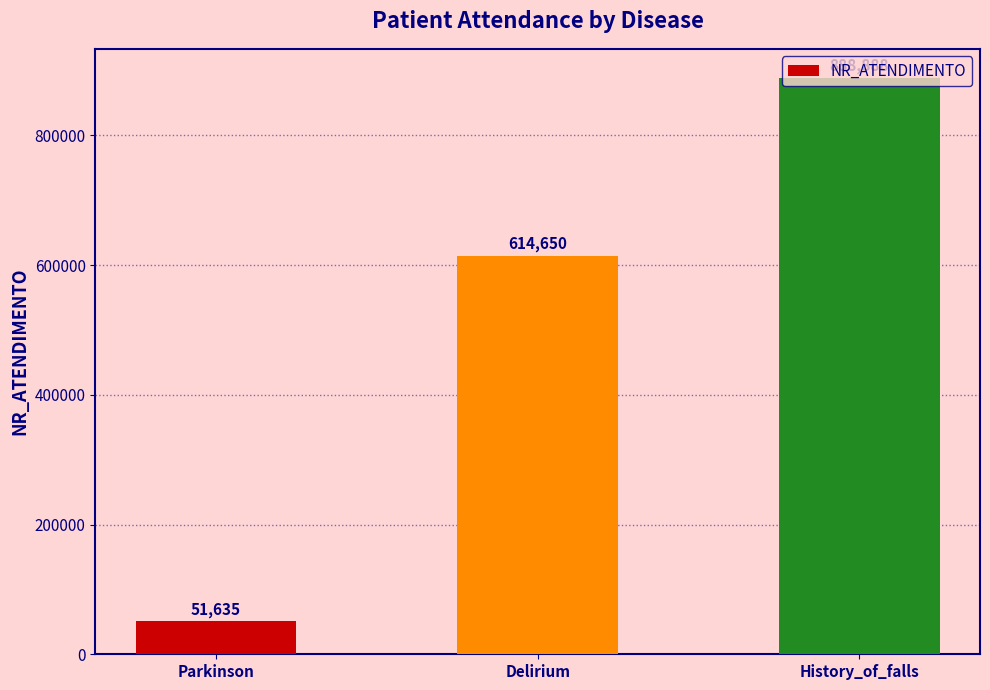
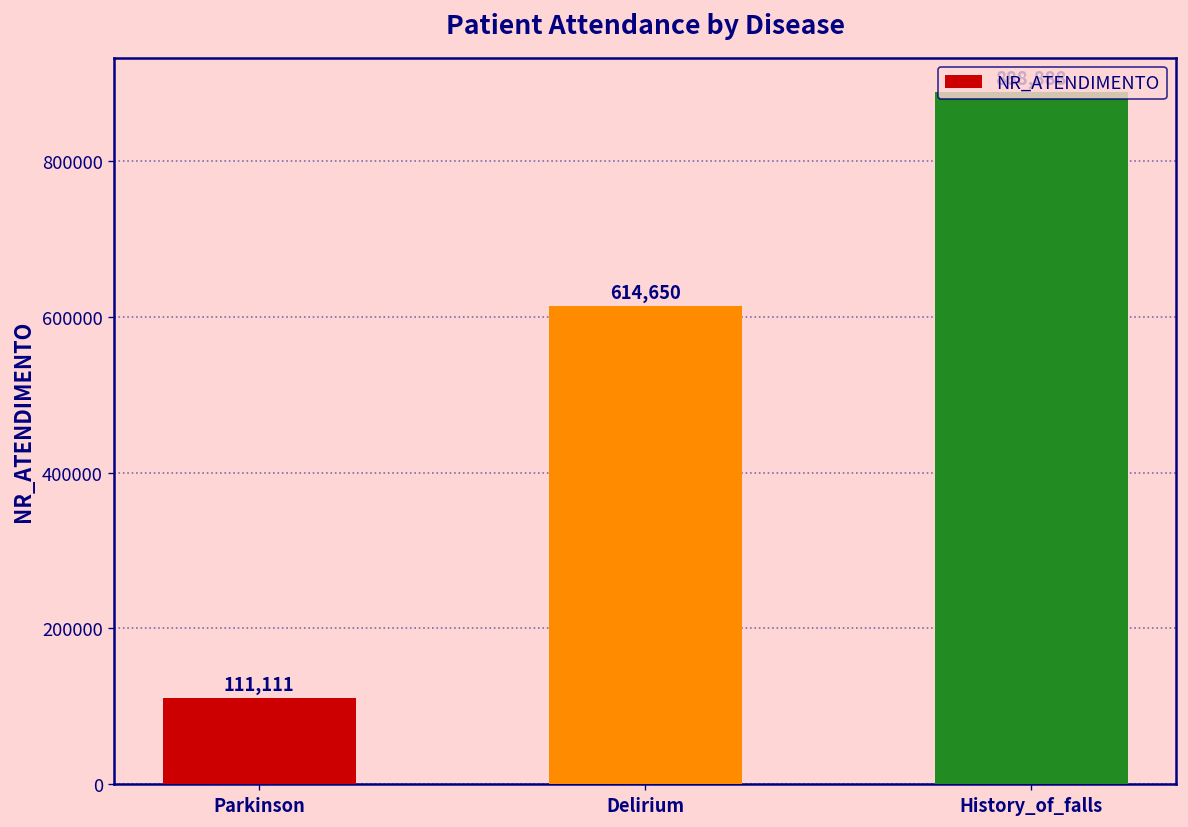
Parkinson: 51,635 -> 111,111
